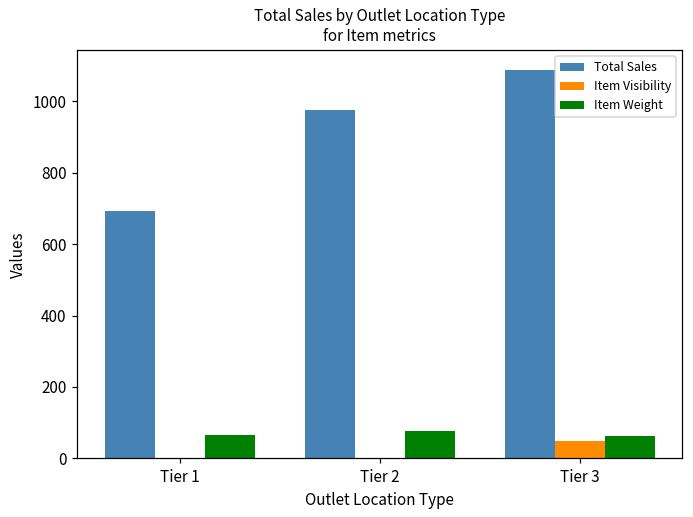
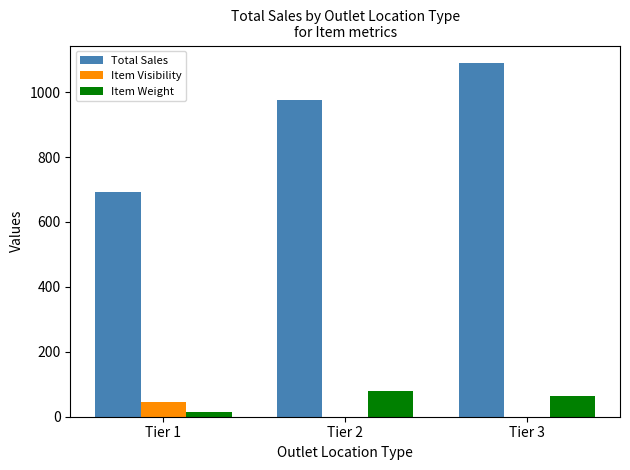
Item Visibility, Tier 1: 0 -> 50
Item Weight, Tier 1: 70 -> 10
Item Visibility, Tier 3: 50 -> 0
